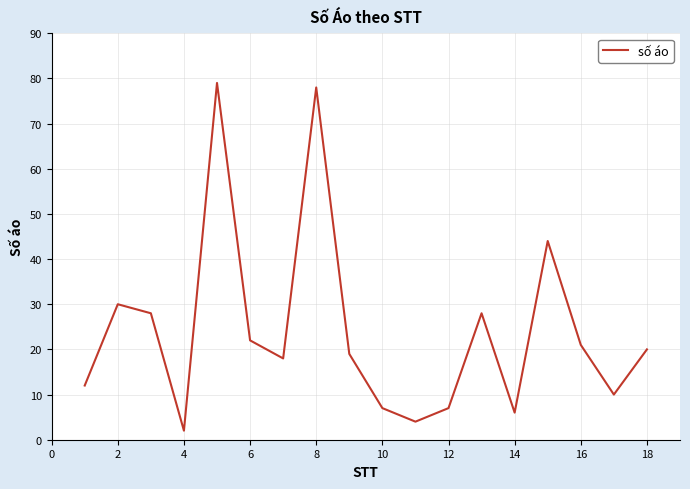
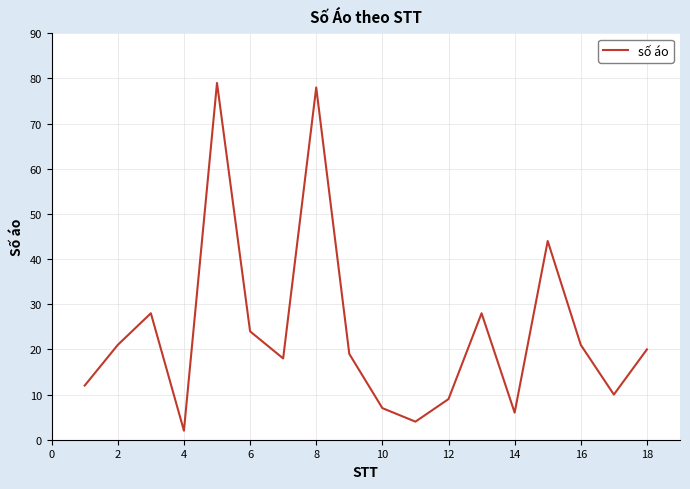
2: 30 -> 21
6: 22 -> 24
12: 7 -> 9
